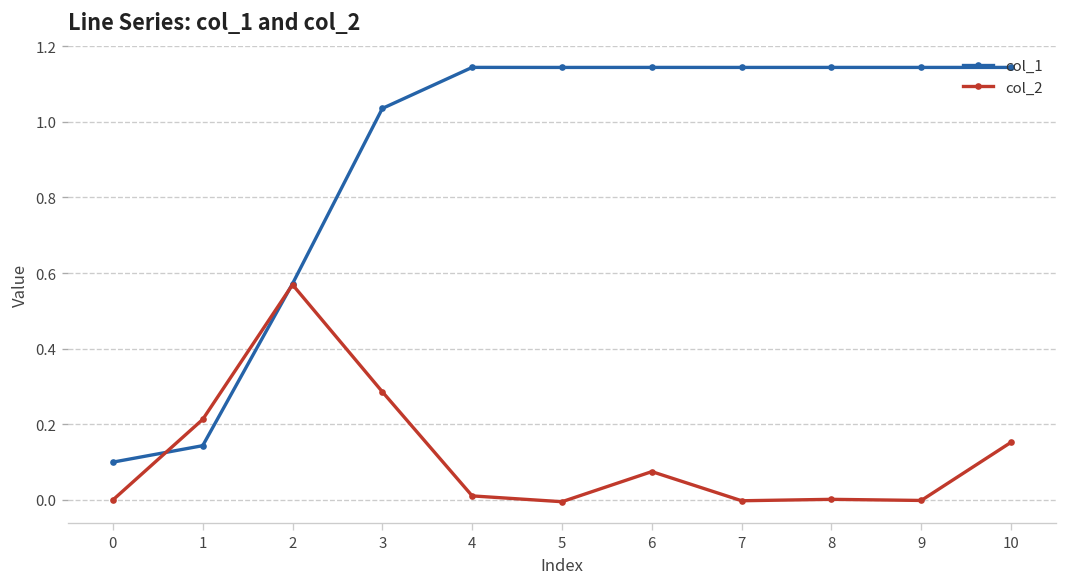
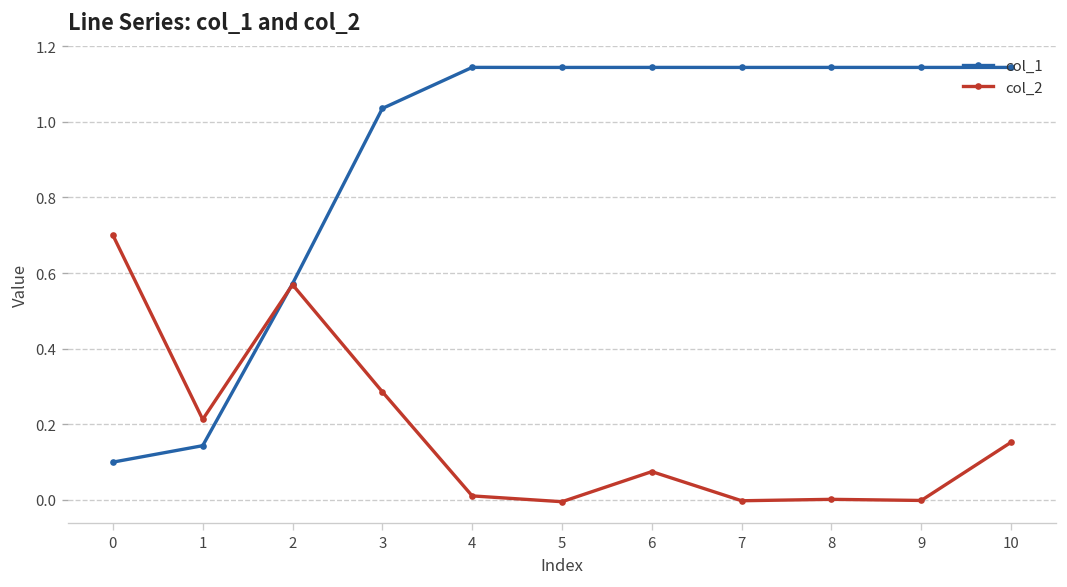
col_2, 0: 0.0 -> 0.7
